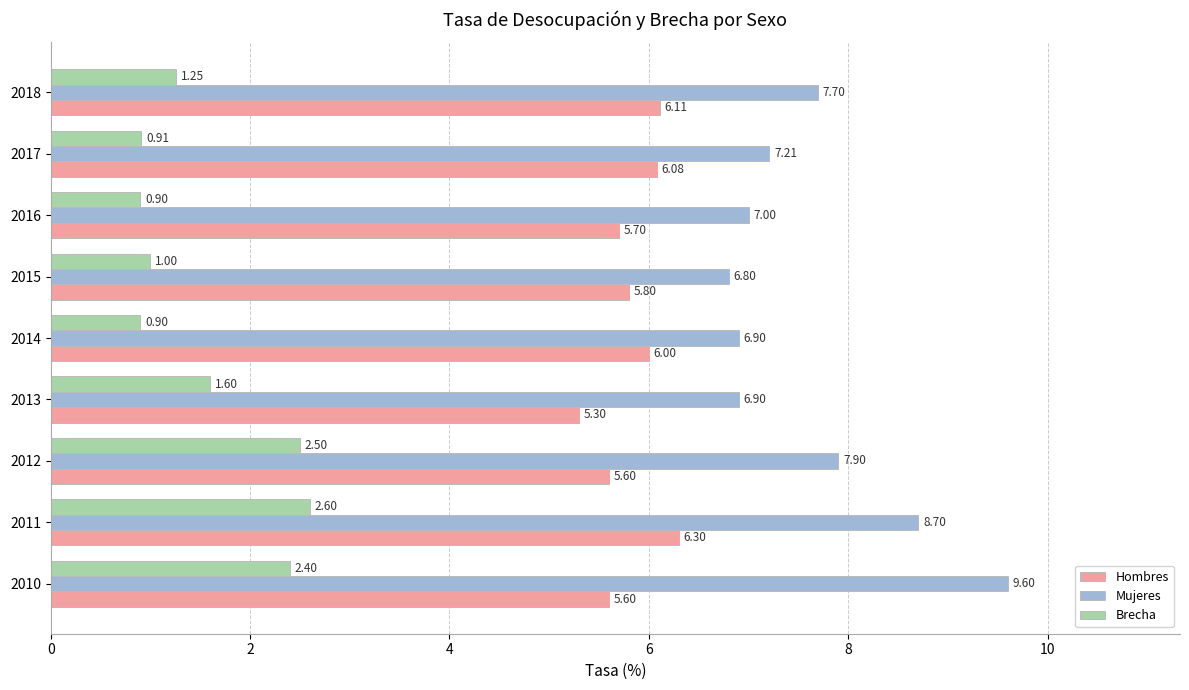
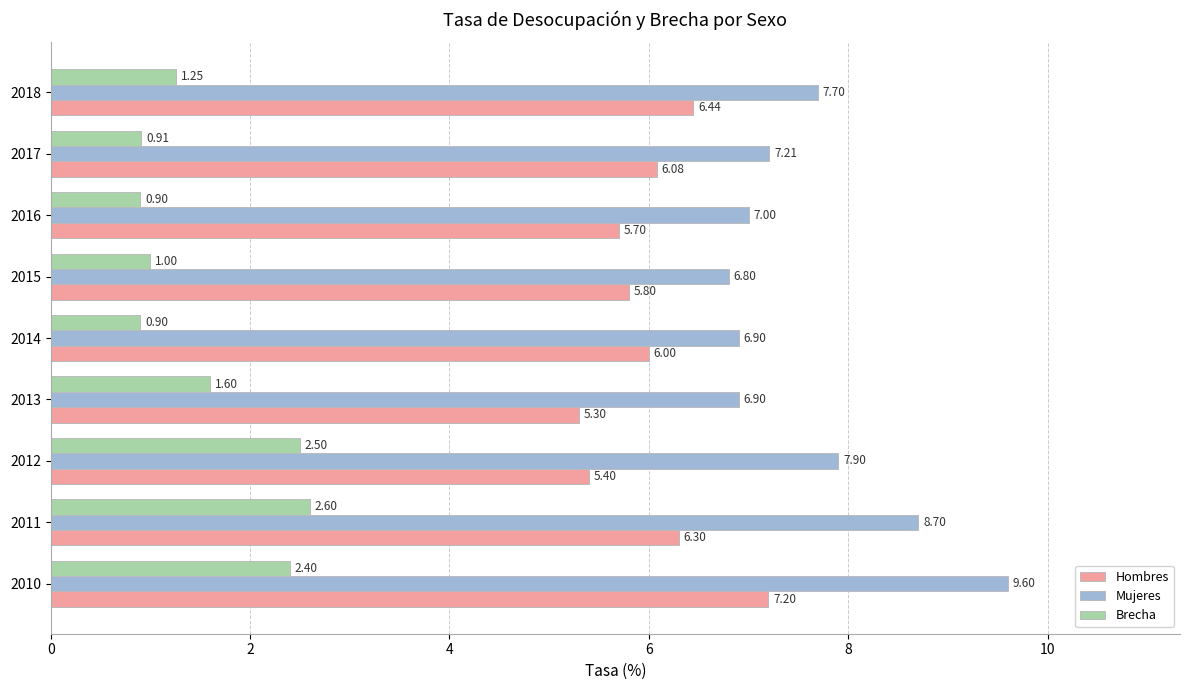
Hombres, 2018: 6.11 -> 6.44
Hombres, 2012: 5.60 -> 5.40
Hombres, 2010: 5.60 -> 7.20
